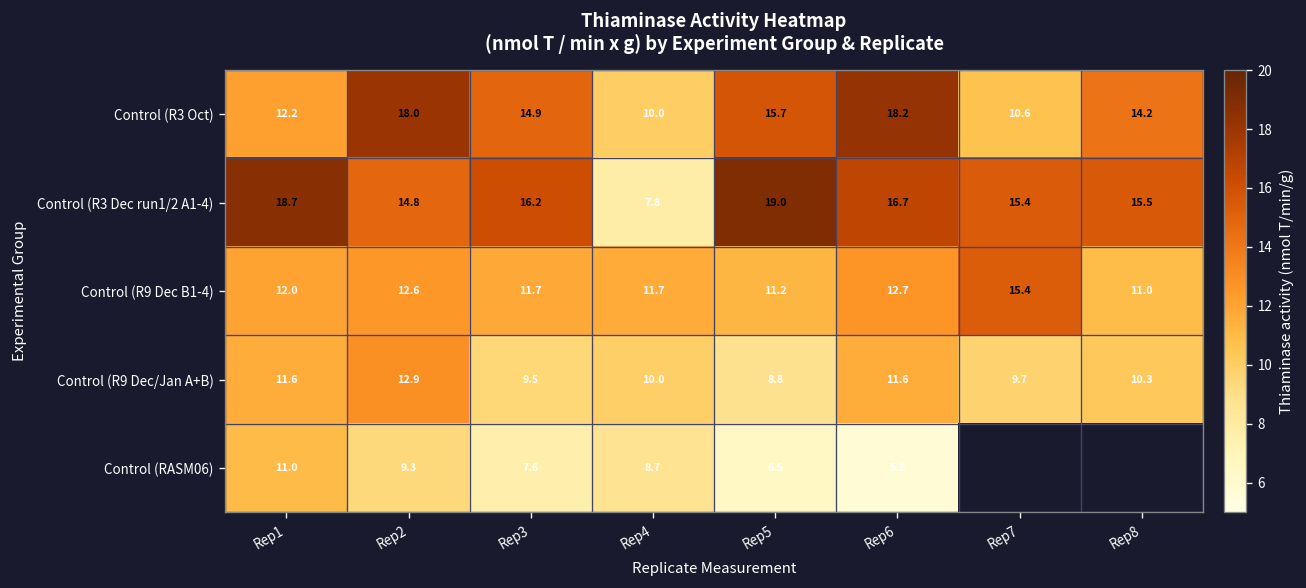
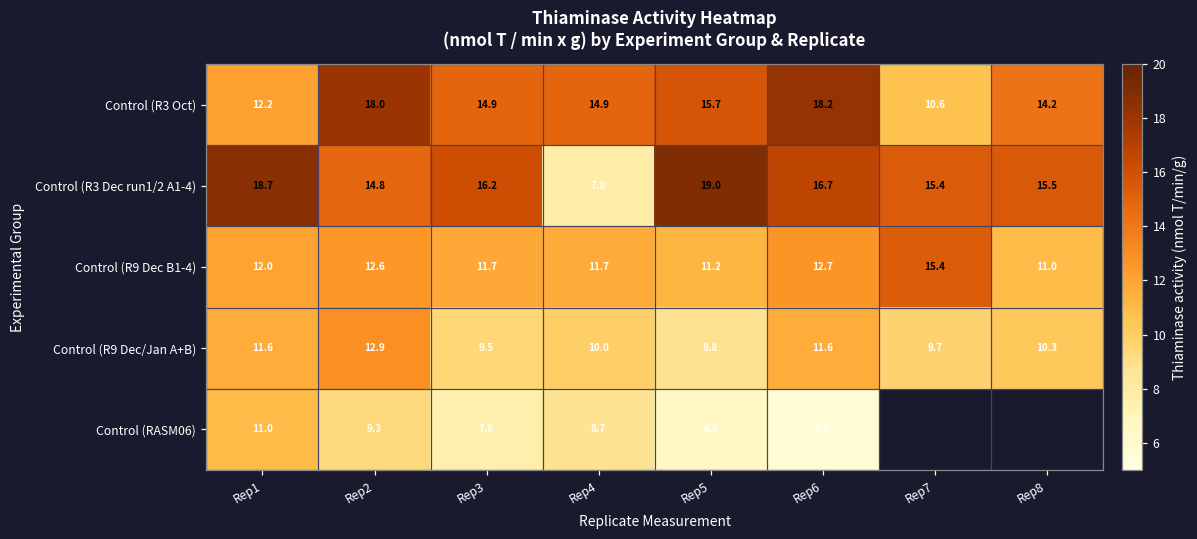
Control (R3 Oct), Rep4: 10.0 -> 14.9
